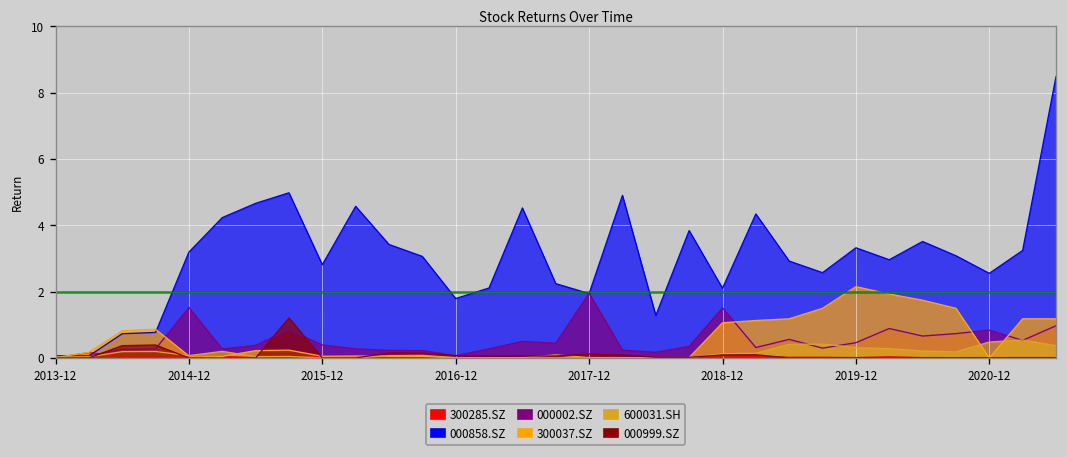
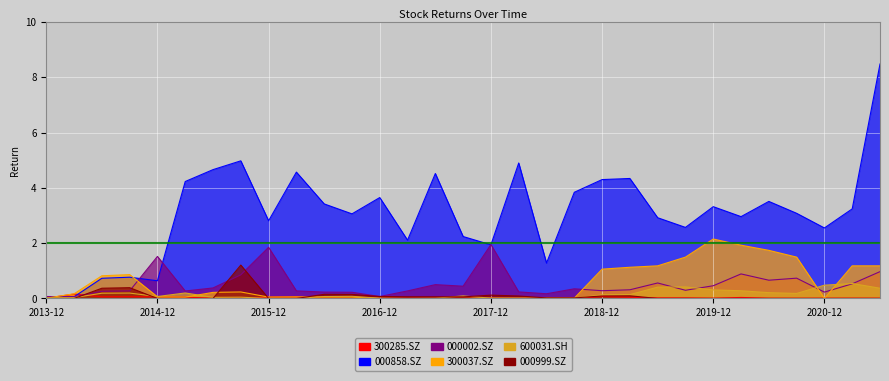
000858.SZ, 2014-12: 3.2 -> 0.6
000002.SZ, 2015-12: 0.4 -> 1.9
000858.SZ, 2016-12: 1.8 -> 3.7
000858.SZ, 2018-12: 2.1 -> 4.3
000002.SZ, 2018-12: 1.5 -> 0.3
000002.SZ, 2020-12: 0.8 -> 0.2
